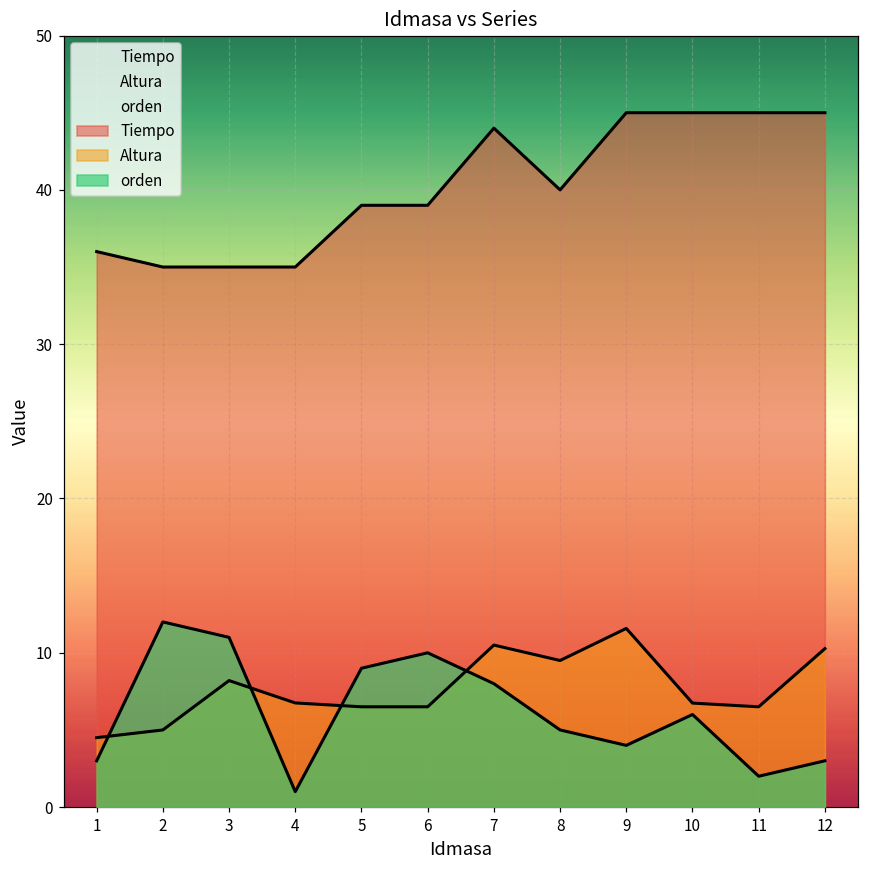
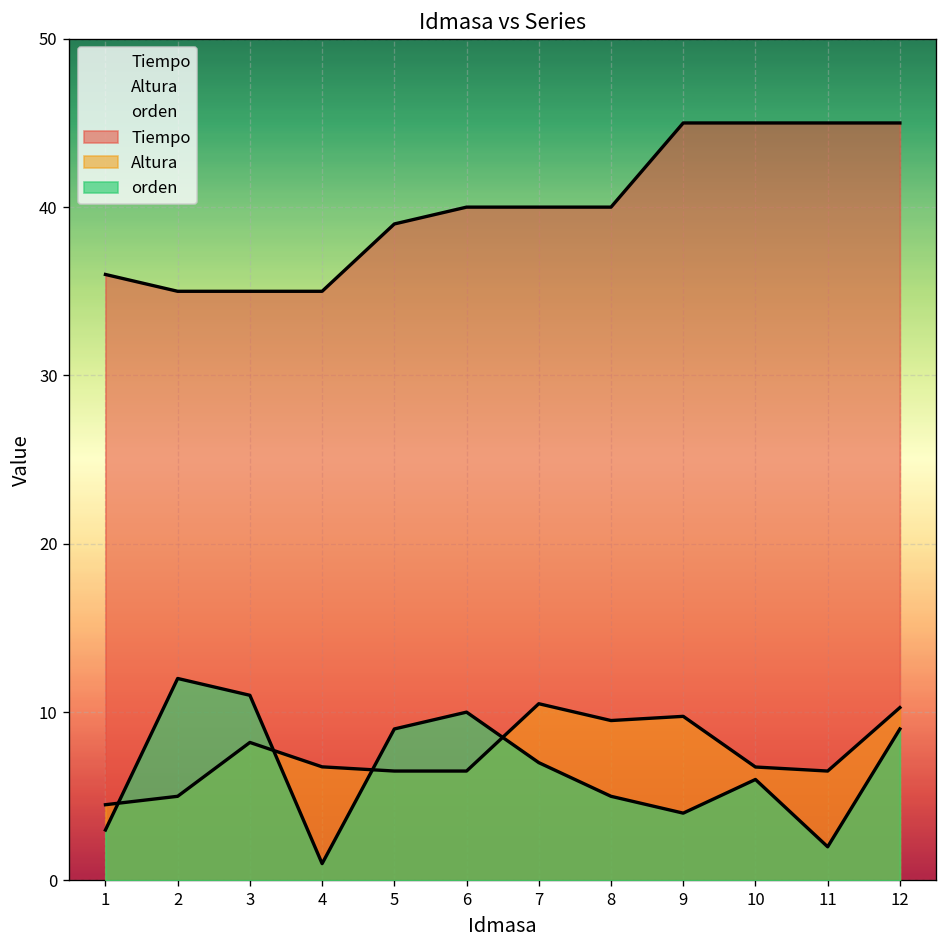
Tiempo, 6: 39 -> 40
Tiempo, 7: 44 -> 40
orden, 7: 8 -> 7
Altura, 9: 11.6 -> 9.8
orden, 12: 3 -> 9
